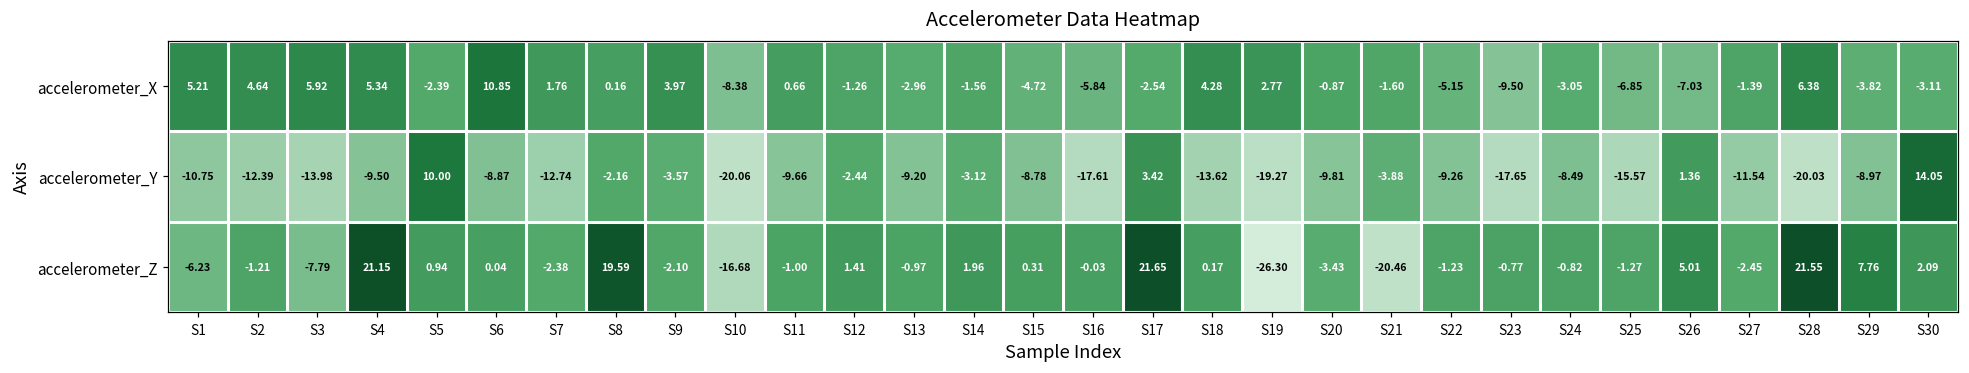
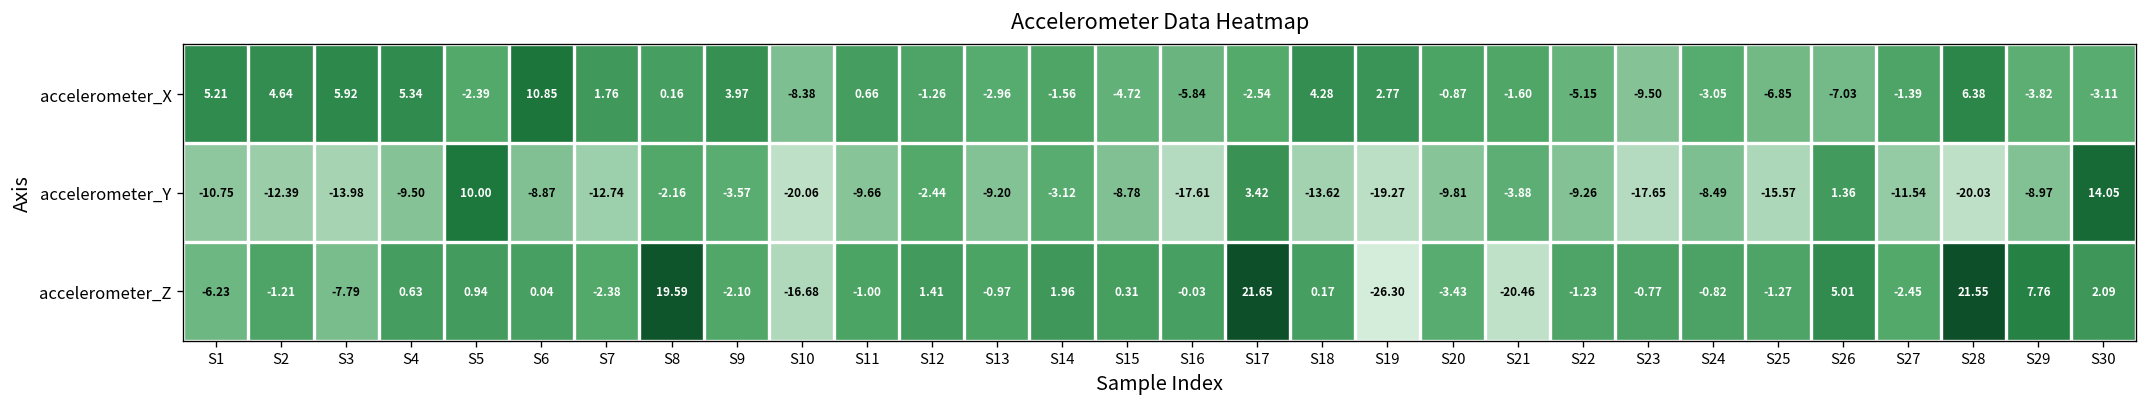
accelerometer_Z, S4: 21.15 -> 0.63
